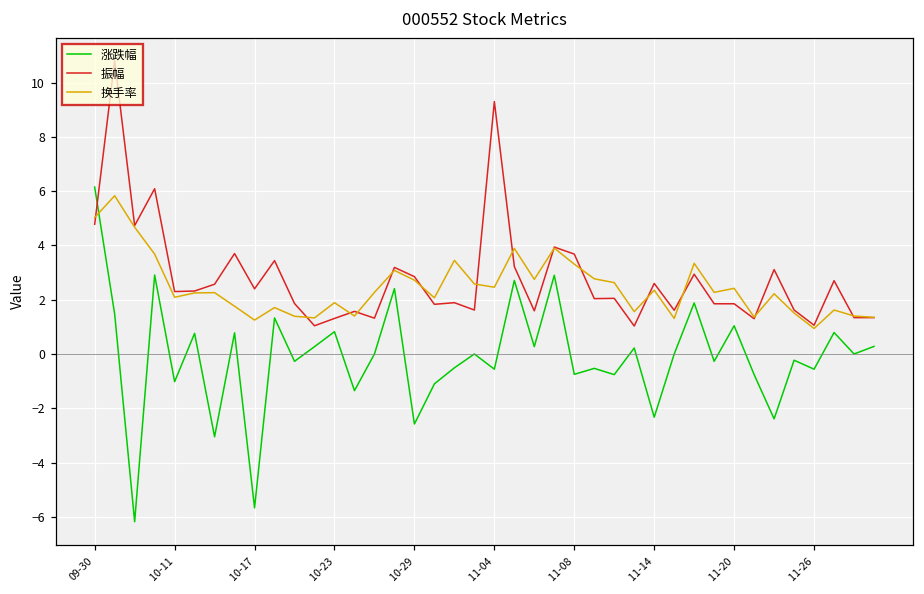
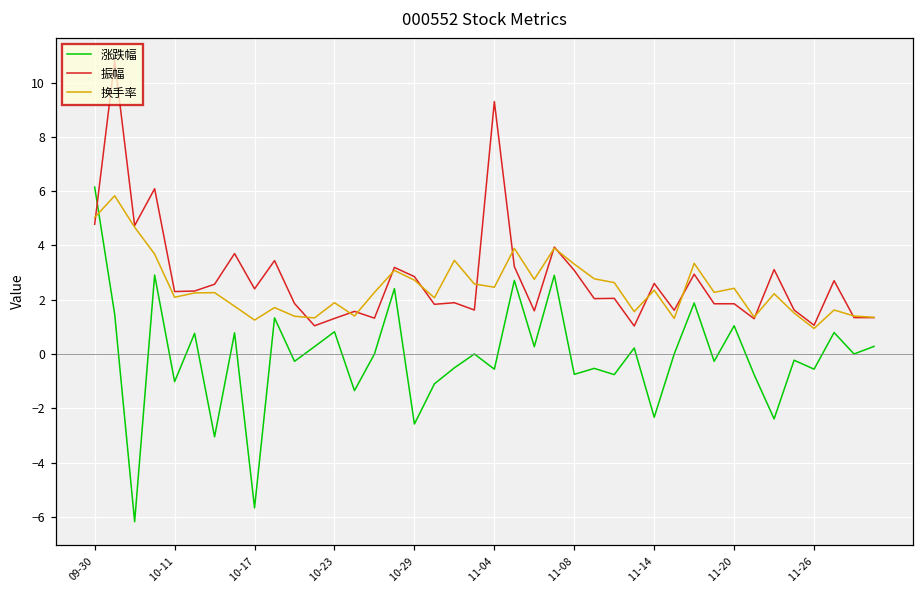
振幅, 11-08: 3.7 -> 3.1
